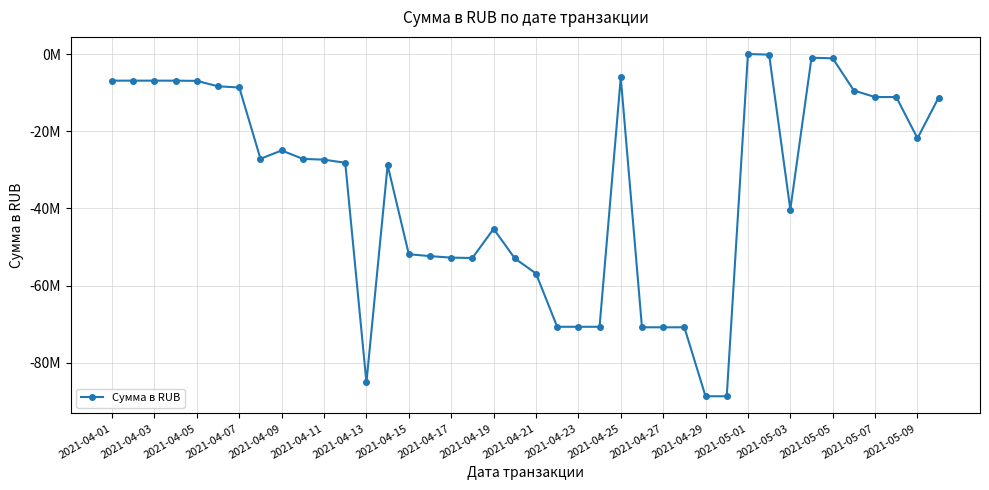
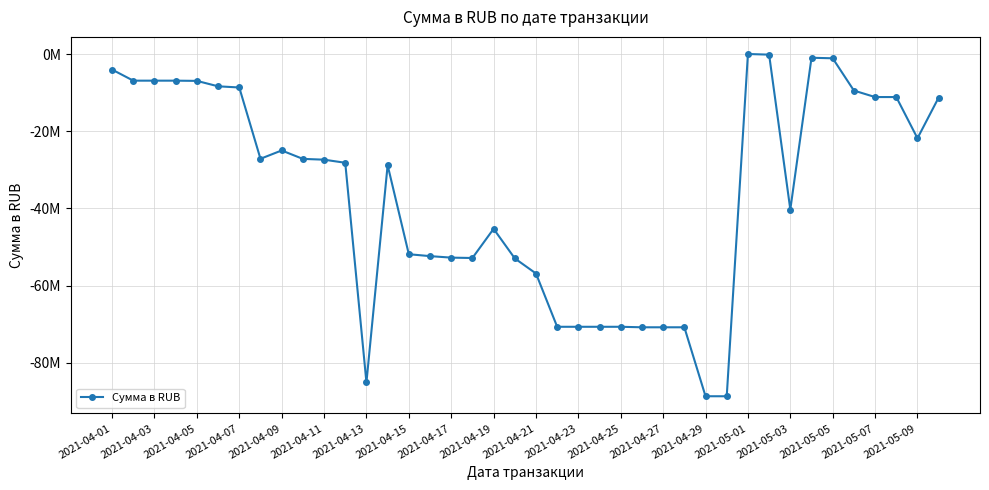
2021-04-01: -7000000 -> -4000000
2021-04-25: -6000000 -> -71000000
